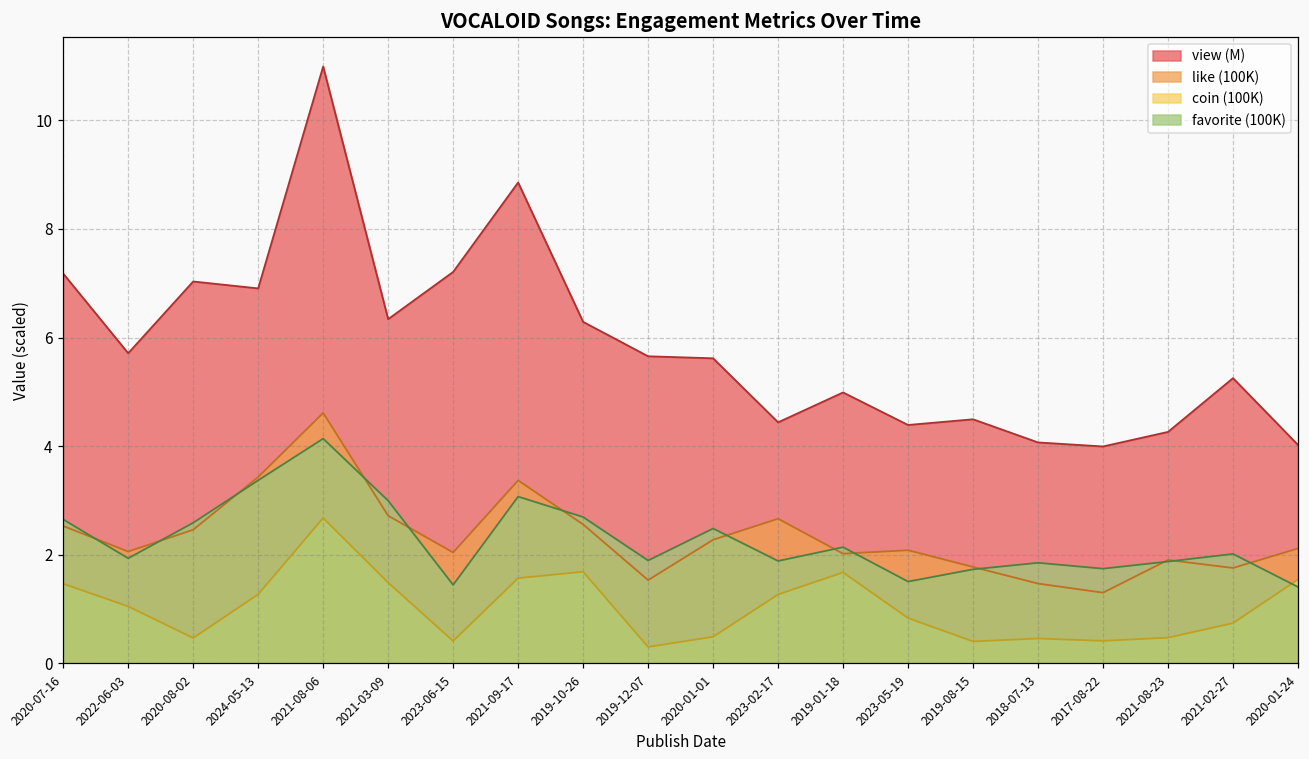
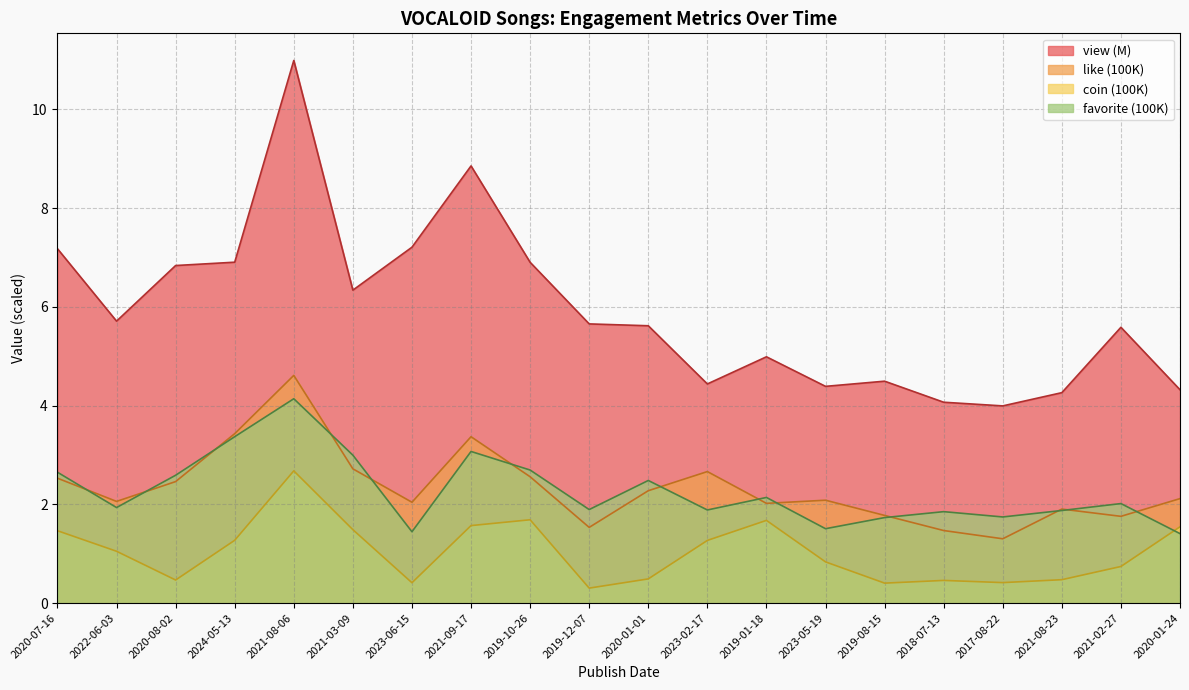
view (M), 2020-08-02: 7.0 -> 6.8
view (M), 2019-10-26: 6.3 -> 6.9
view (M), 2021-02-27: 5.3 -> 5.6
view (M), 2020-01-24: 4.0 -> 4.3
